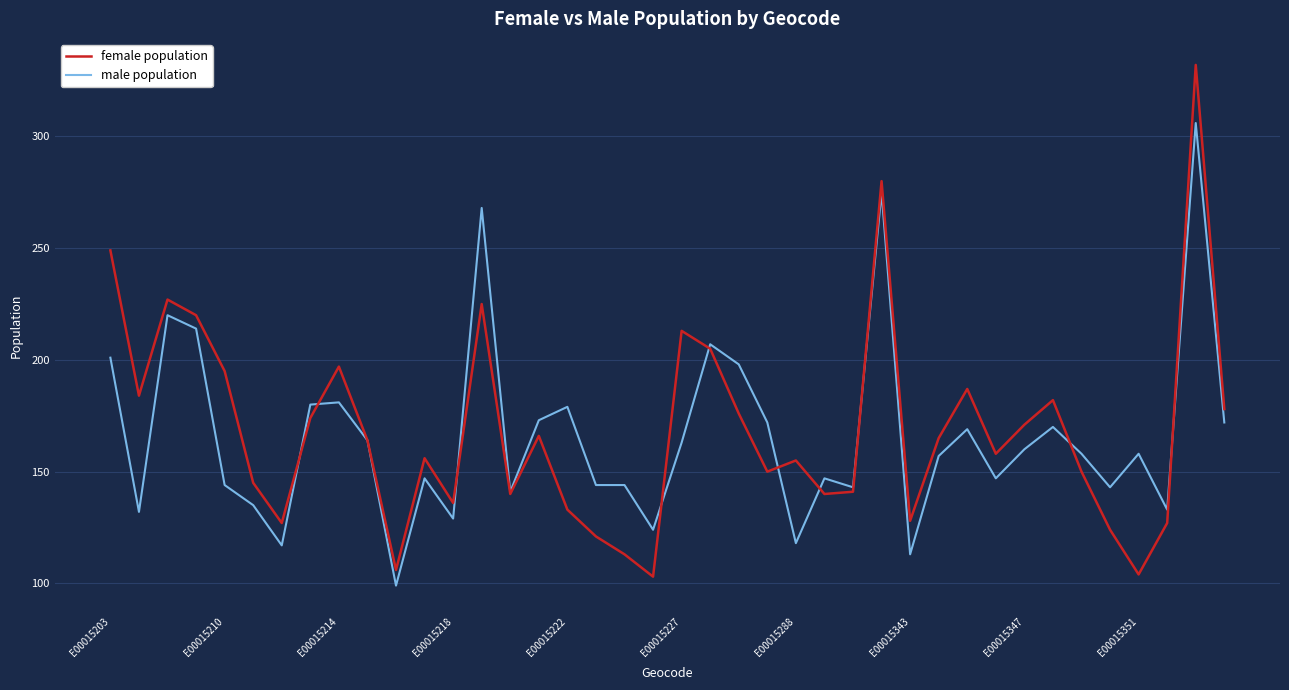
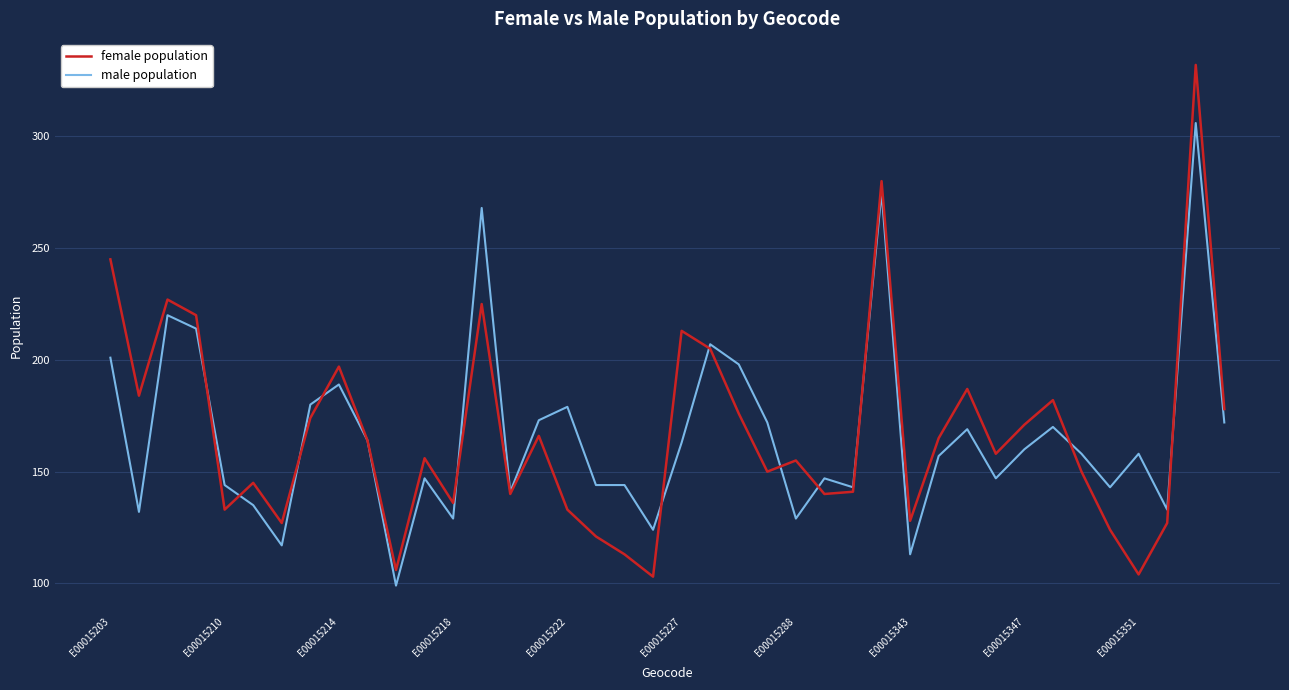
female population, E00015203: 249 -> 245
female population, E00015210: 195 -> 133
male population, E00015214: 181 -> 189
male population, E00015288: 118 -> 129
